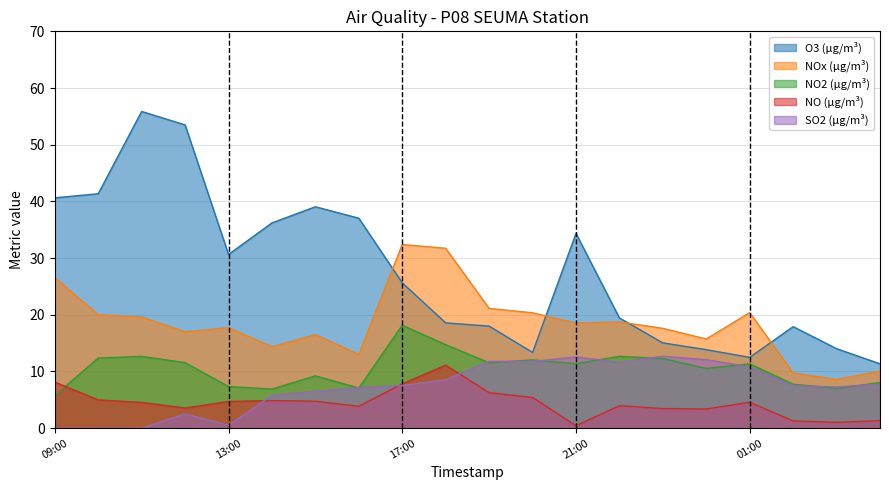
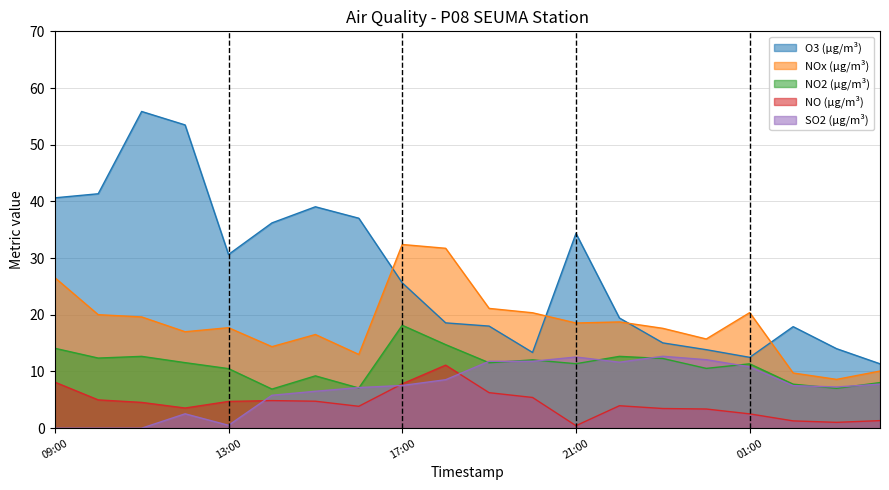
NO2 (µg/m³), 09:00: 6 -> 14
NO2 (µg/m³), 13:00: 7 -> 11
NO (µg/m³), 01:00: 5 -> 3
